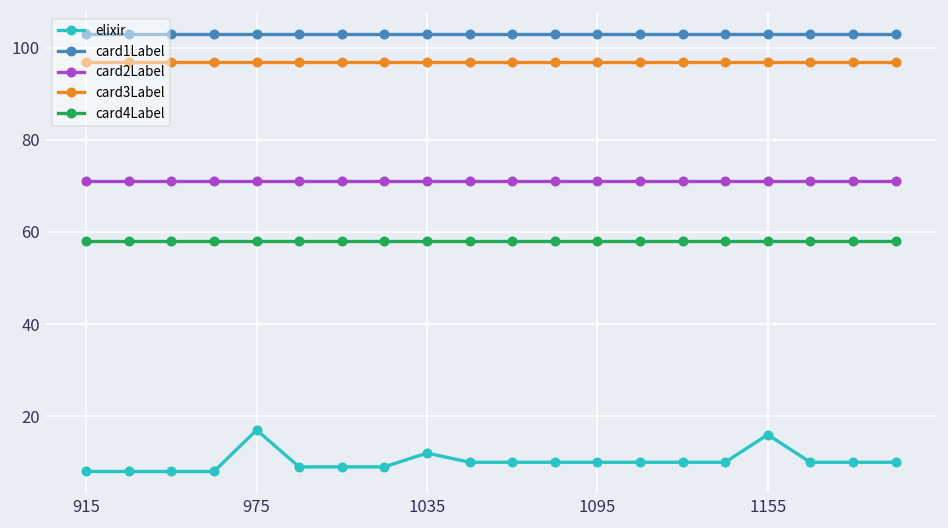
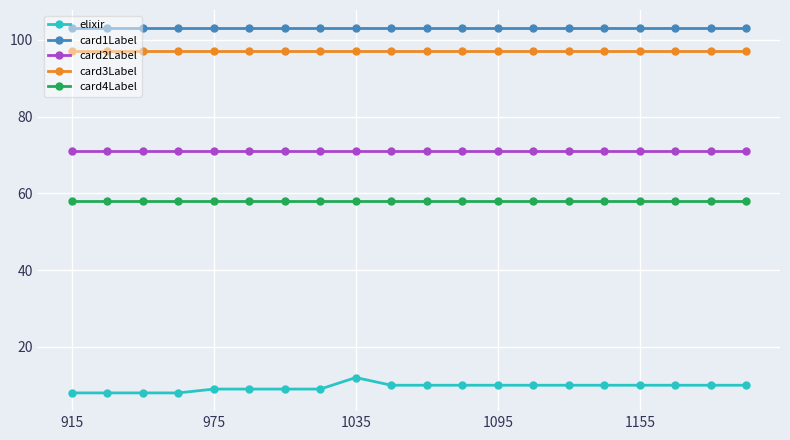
elixir, 975: 17 -> 9
elixir, 1155: 16 -> 10
